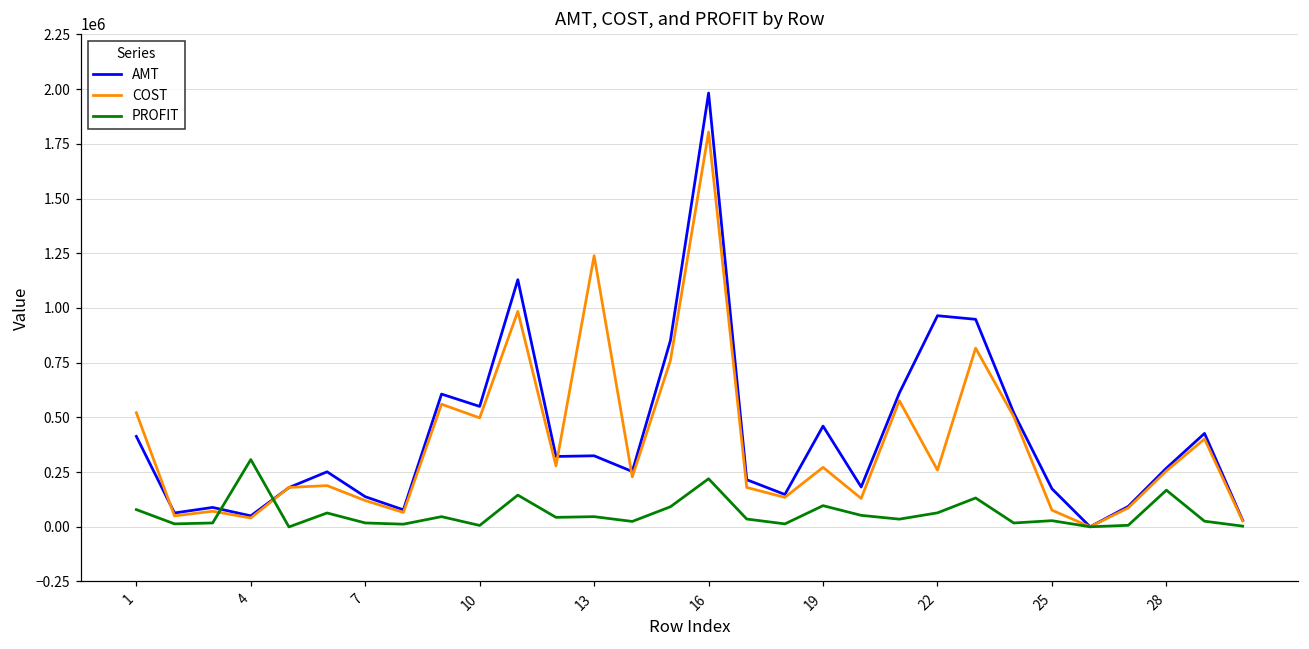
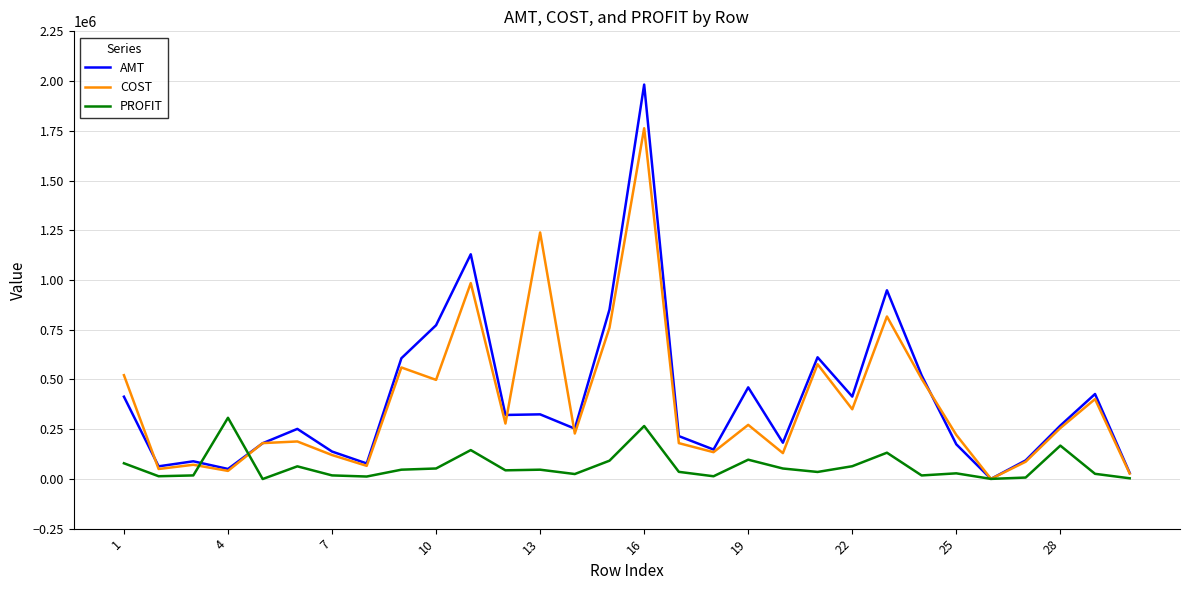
AMT, 10: 550000 -> 770000
PROFIT, 10: 10000 -> 50000
COST, 16: 1800000 -> 1760000
PROFIT, 16: 220000 -> 270000
AMT, 22: 960000 -> 410000
COST, 22: 260000 -> 350000
COST, 25: 80000 -> 220000
